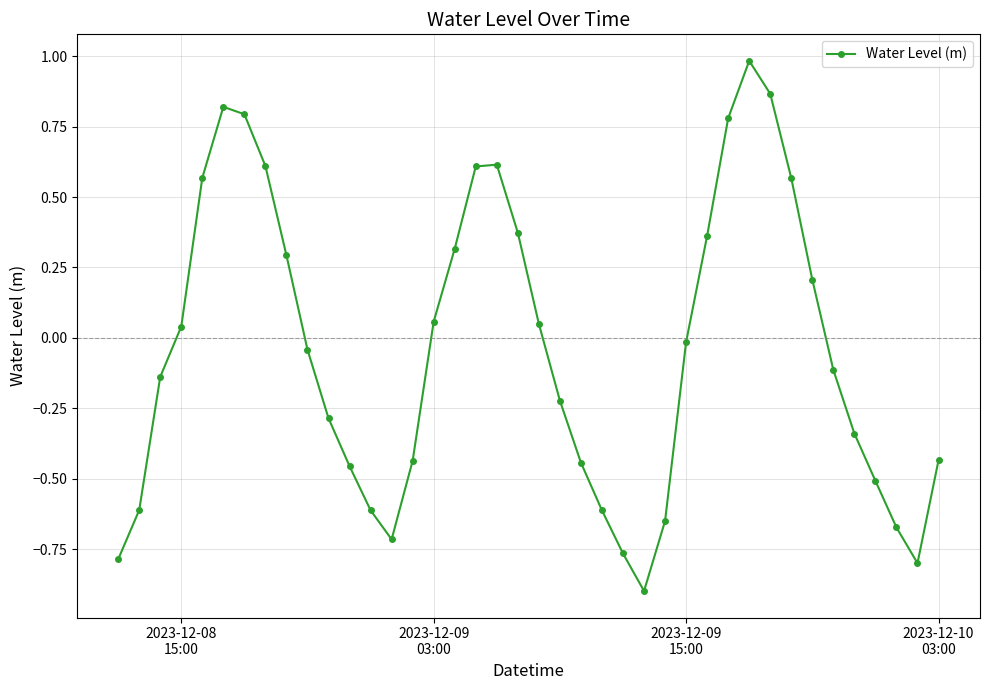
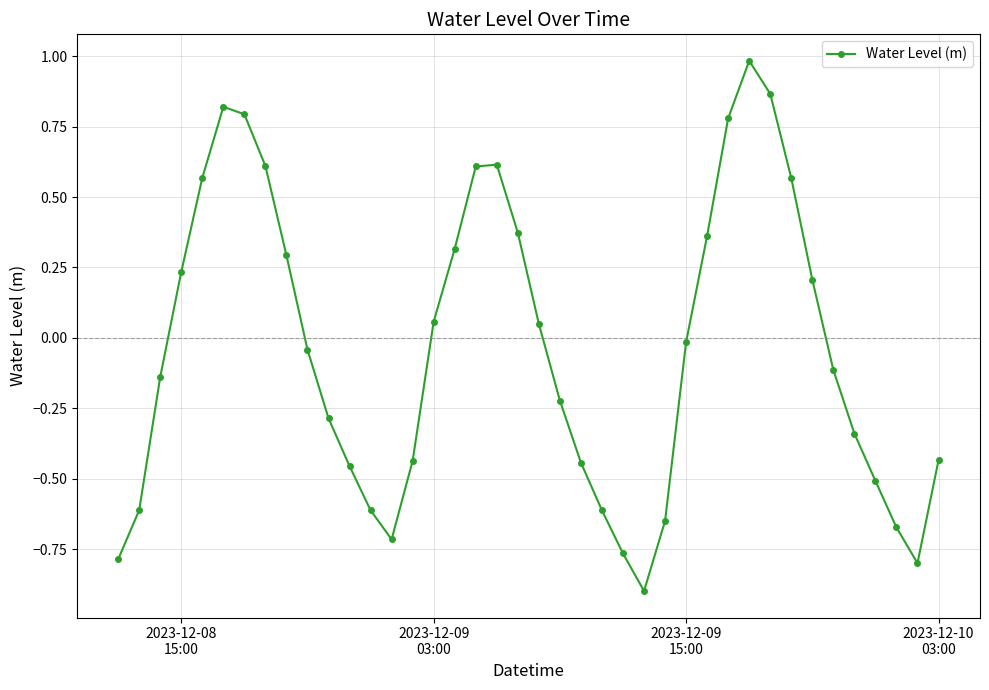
2023-12-08 15:00: 0.04 -> 0.23
